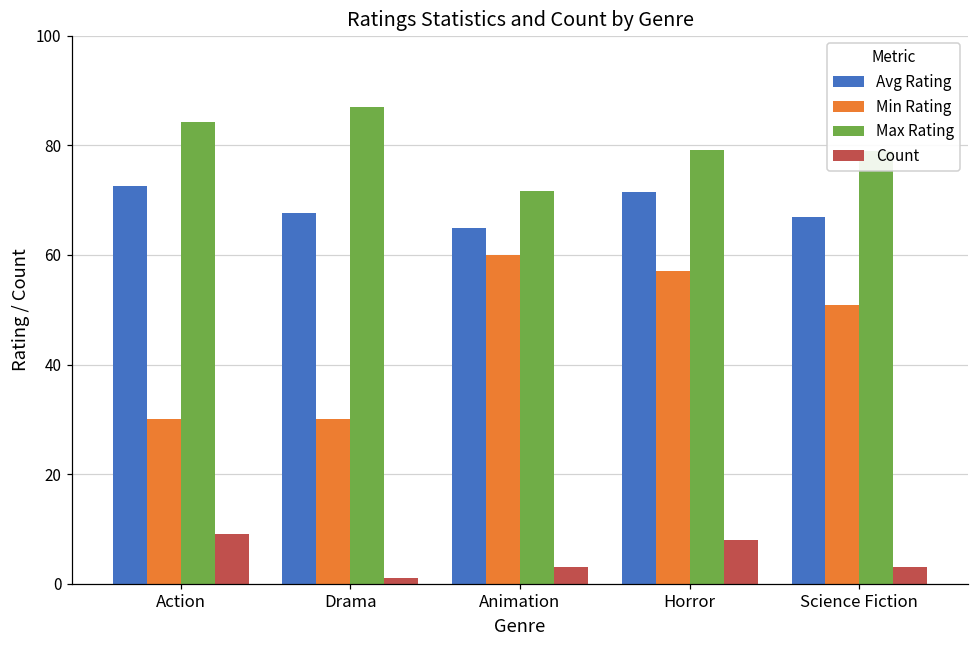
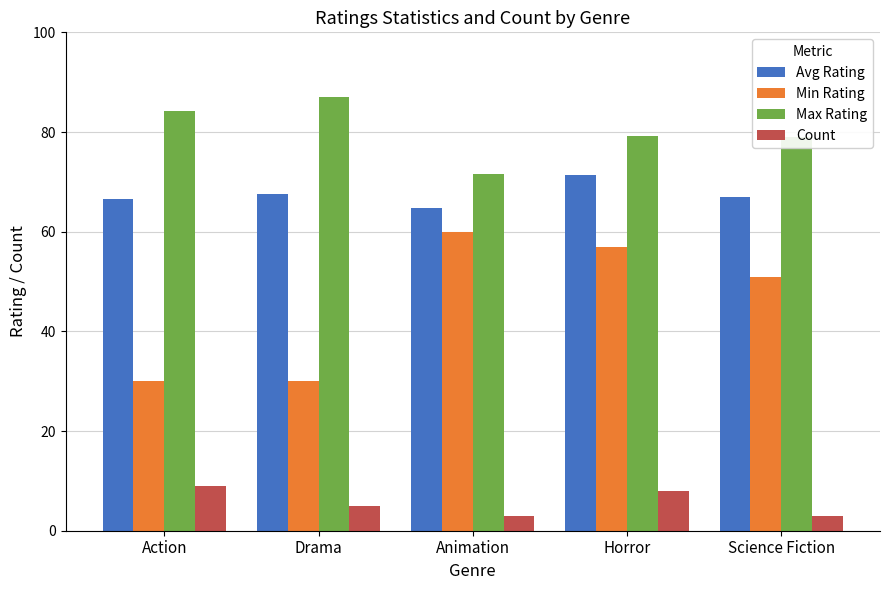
Avg Rating, Action: 73 -> 67
Count, Drama: 1 -> 5
